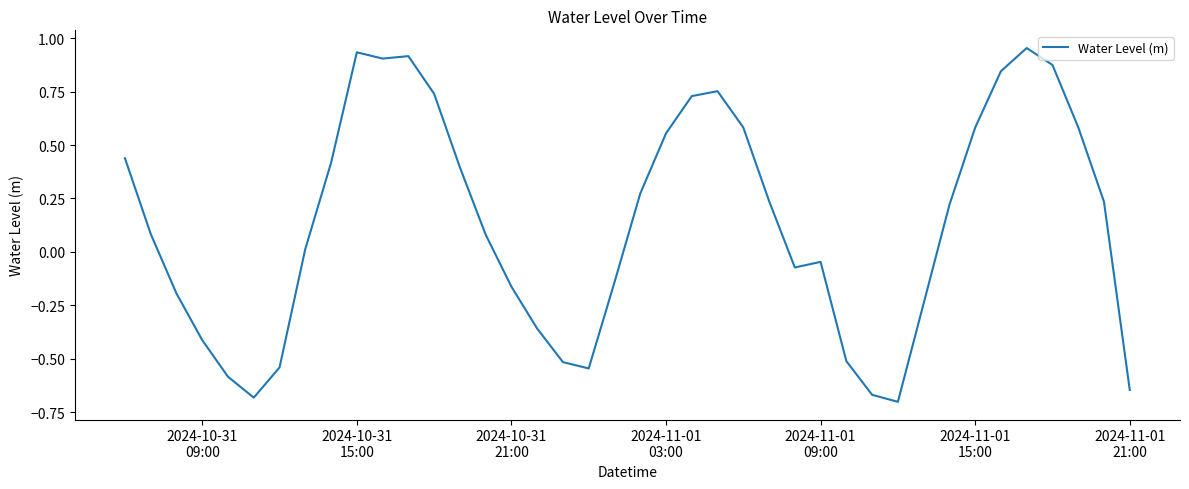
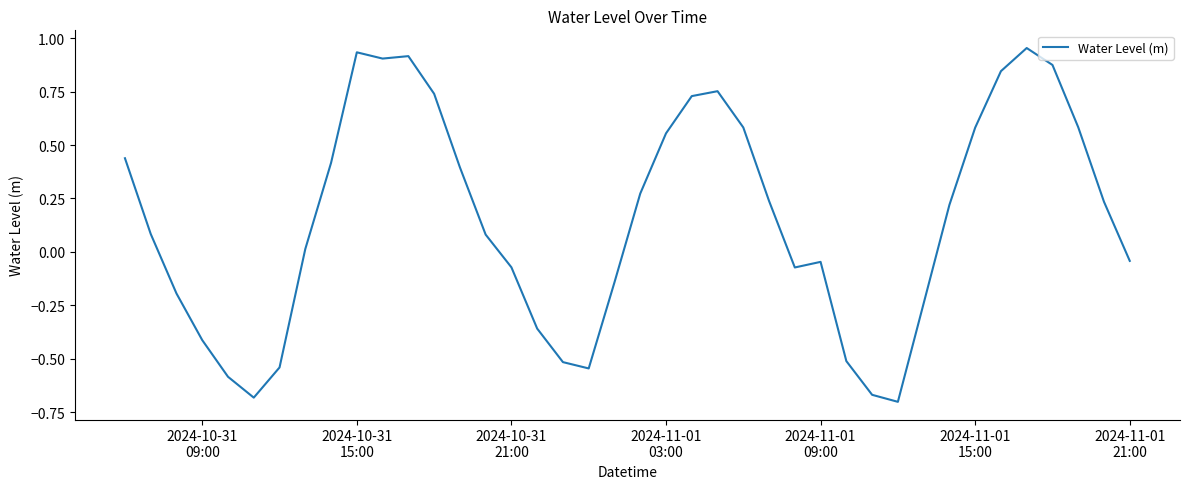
2024-10-31 21:00: -0.16 -> -0.07
2024-11-01 21:00: -0.65 -> -0.04
